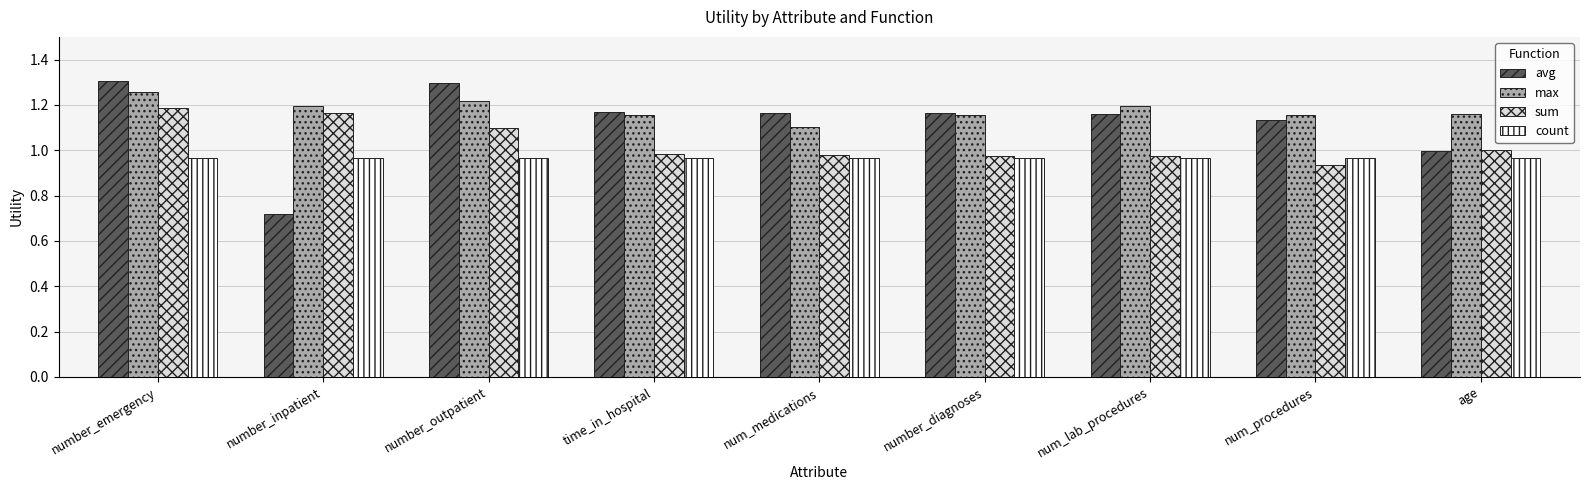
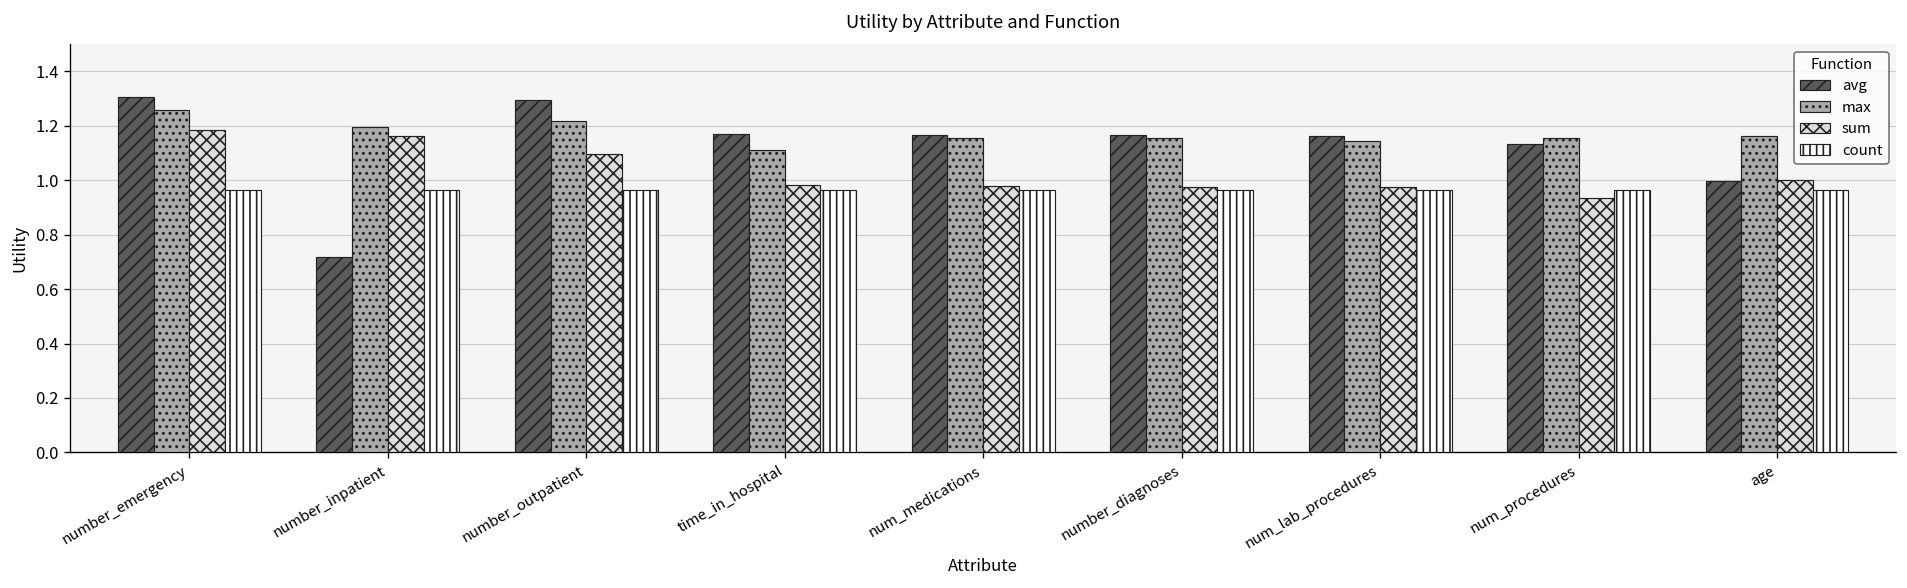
max, time_in_hospital: 1.15 -> 1.11
max, num_medications: 1.10 -> 1.15
max, num_lab_procedures: 1.20 -> 1.15
